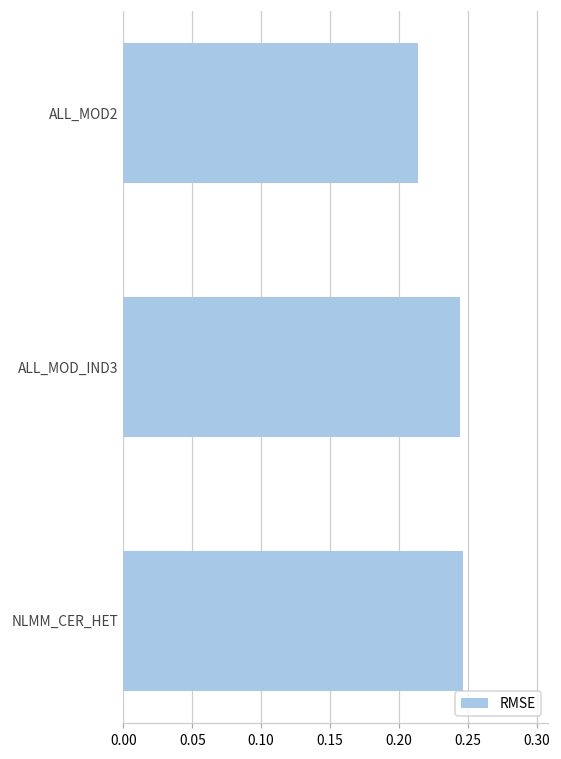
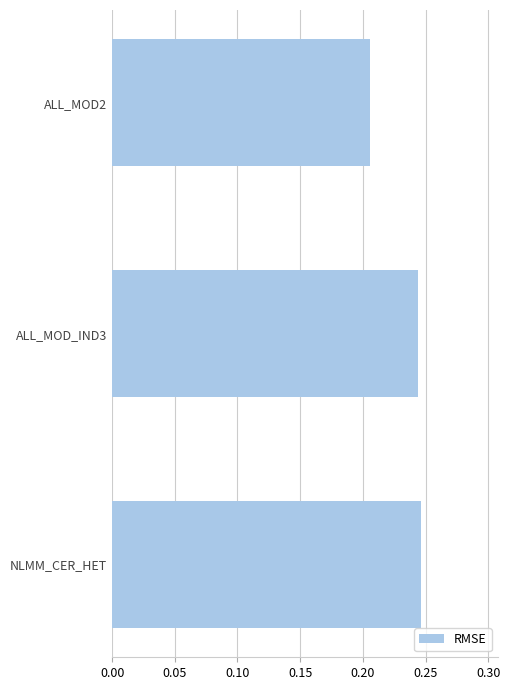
ALL_MOD2: 0.214 -> 0.206
